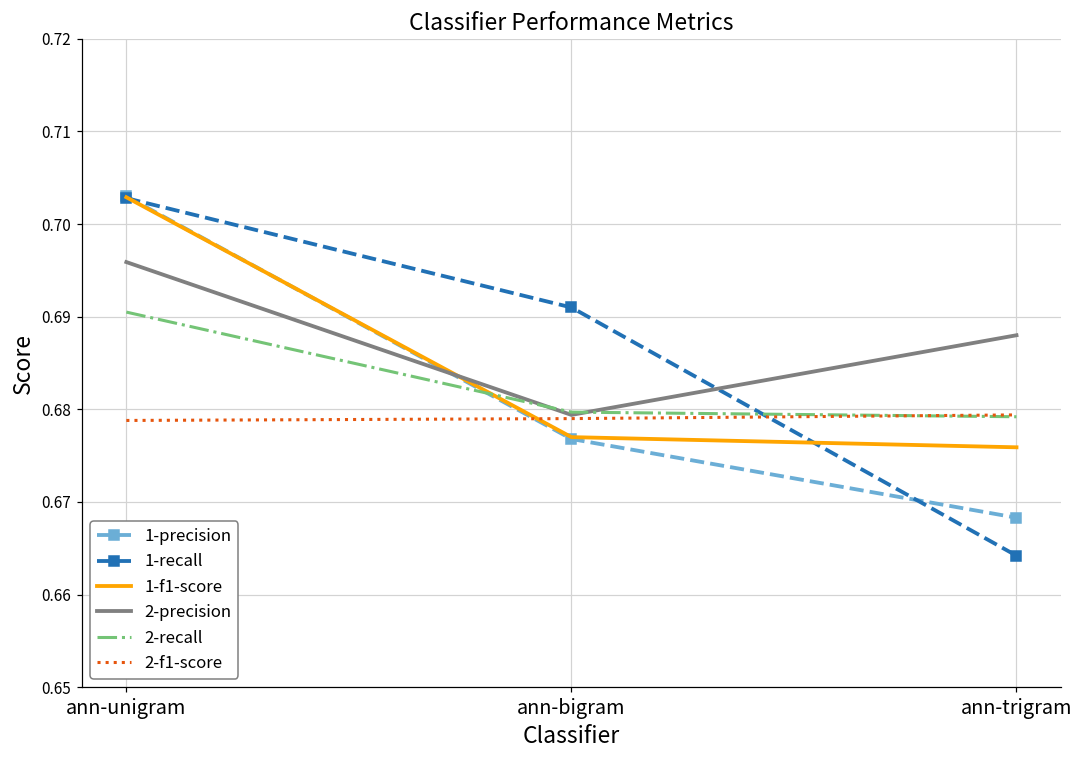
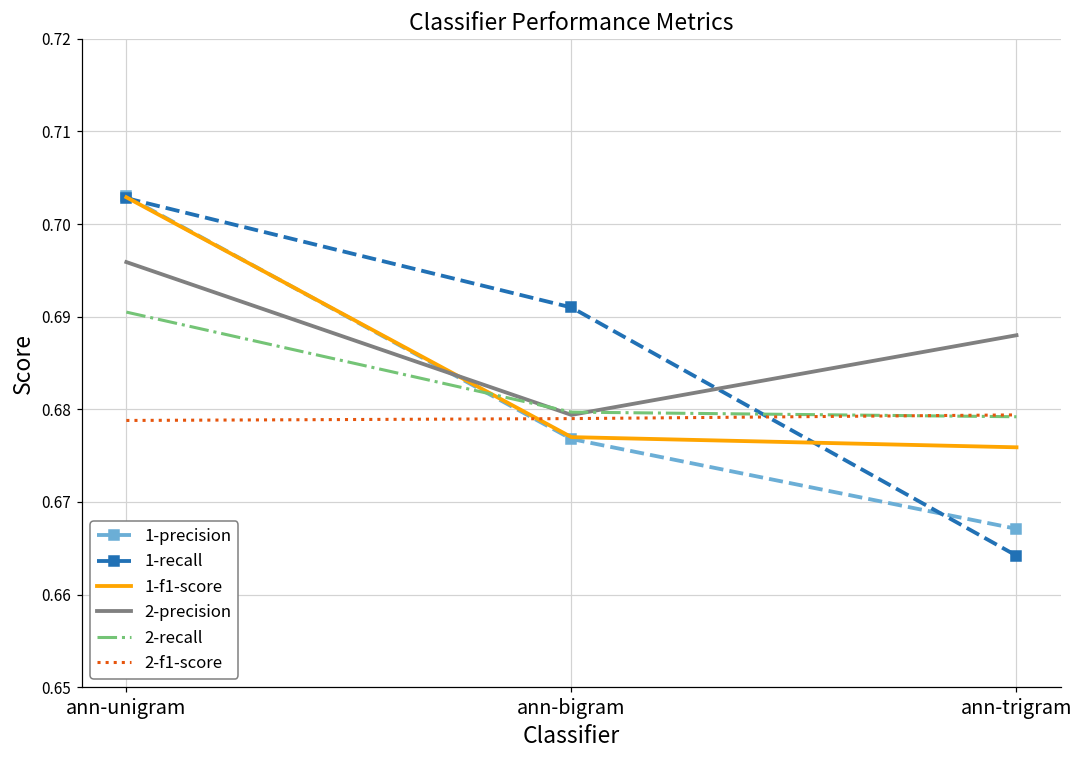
1-precision, ann-trigram: 0.668 -> 0.667
